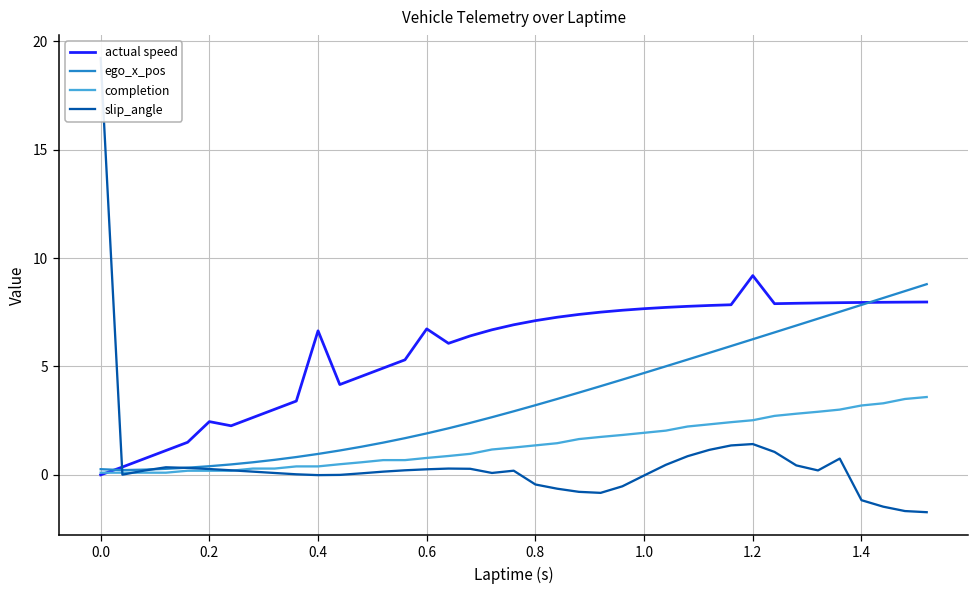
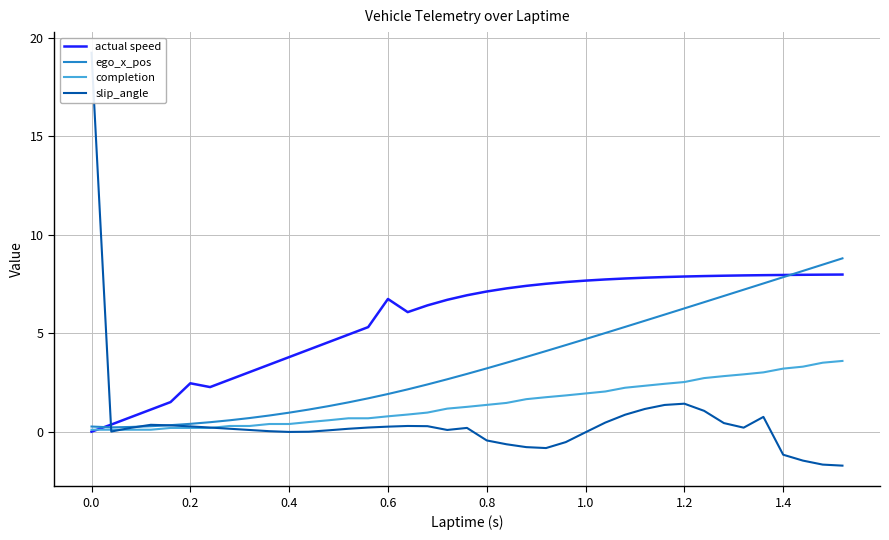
actual speed, 0.4: 6.6 -> 3.8
actual speed, 1.2: 9.2 -> 7.9
